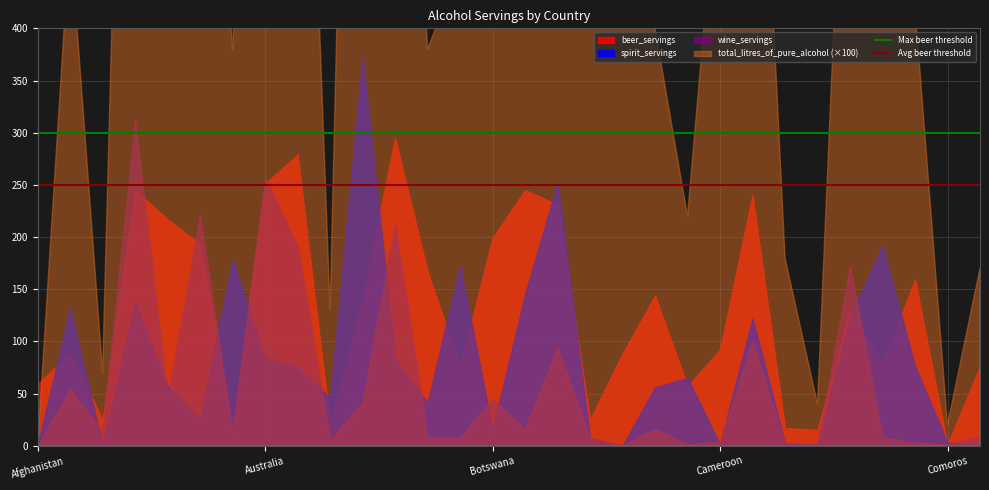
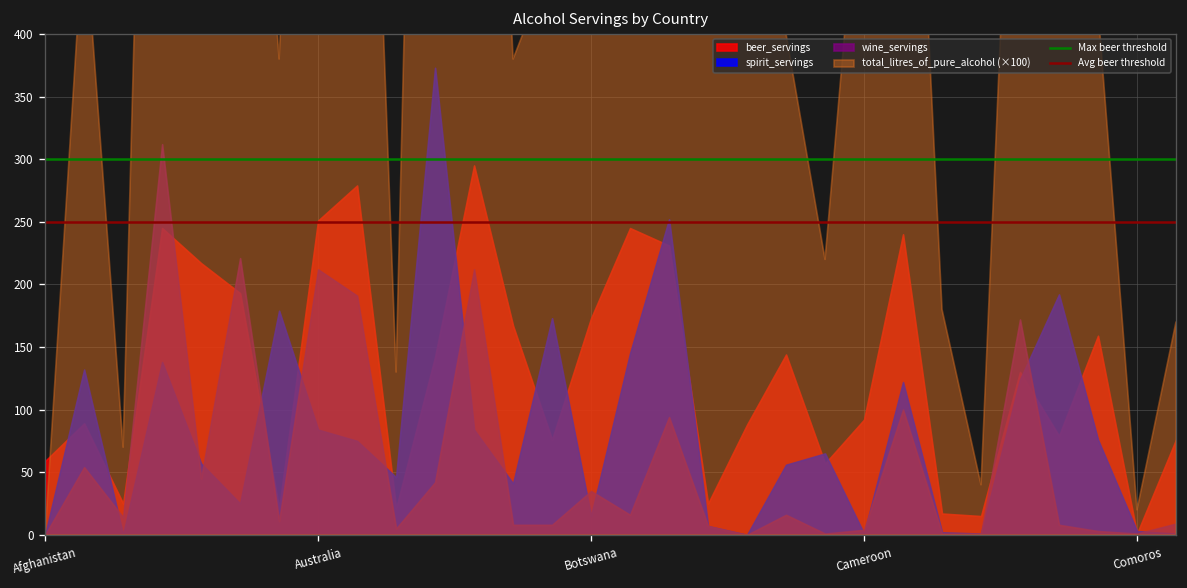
wine_servings, Australia: 257 -> 212
beer_servings, Botswana: 199 -> 173
wine_servings, Botswana: 45 -> 35
